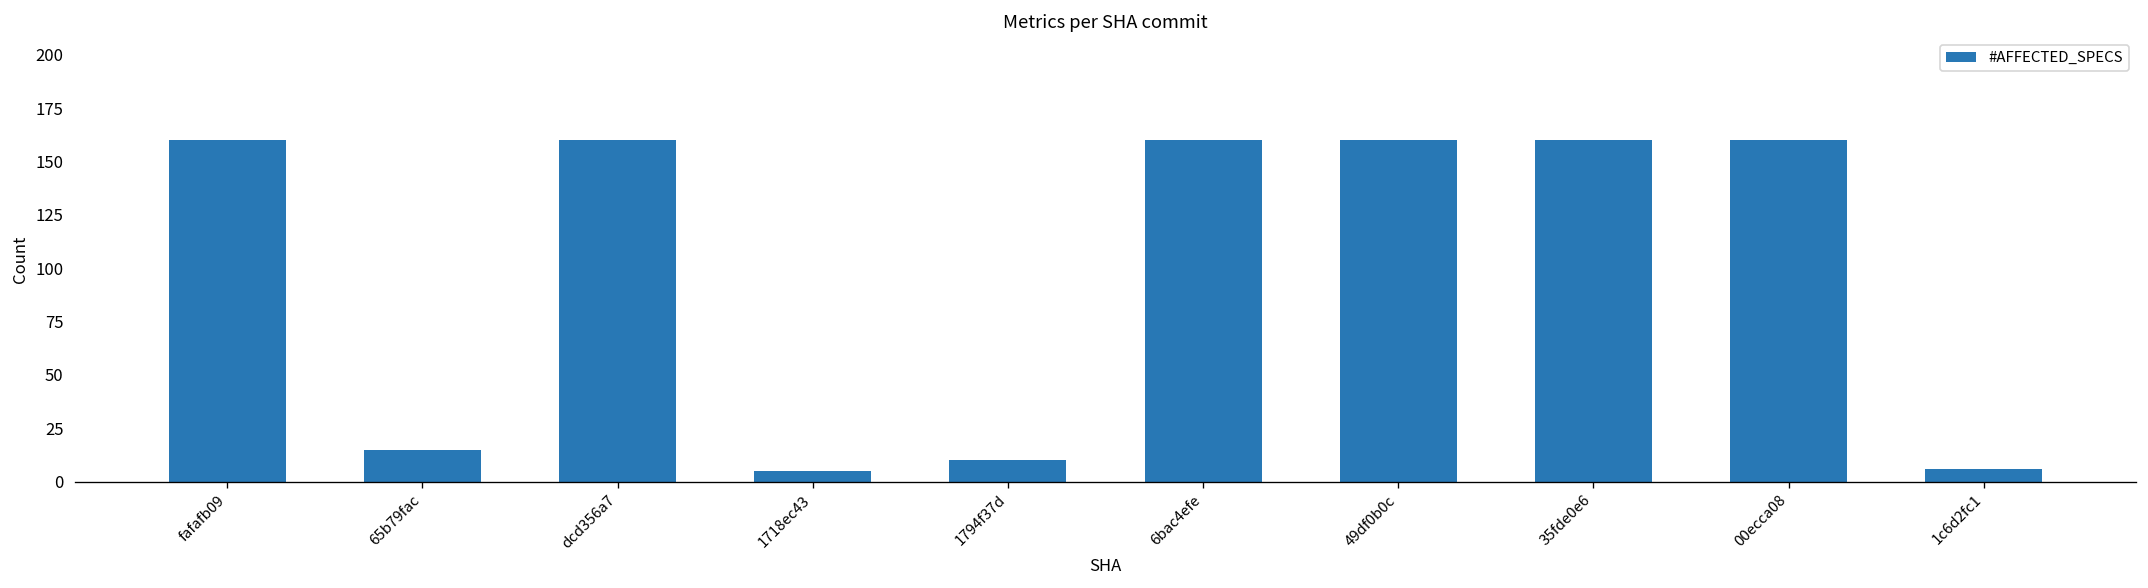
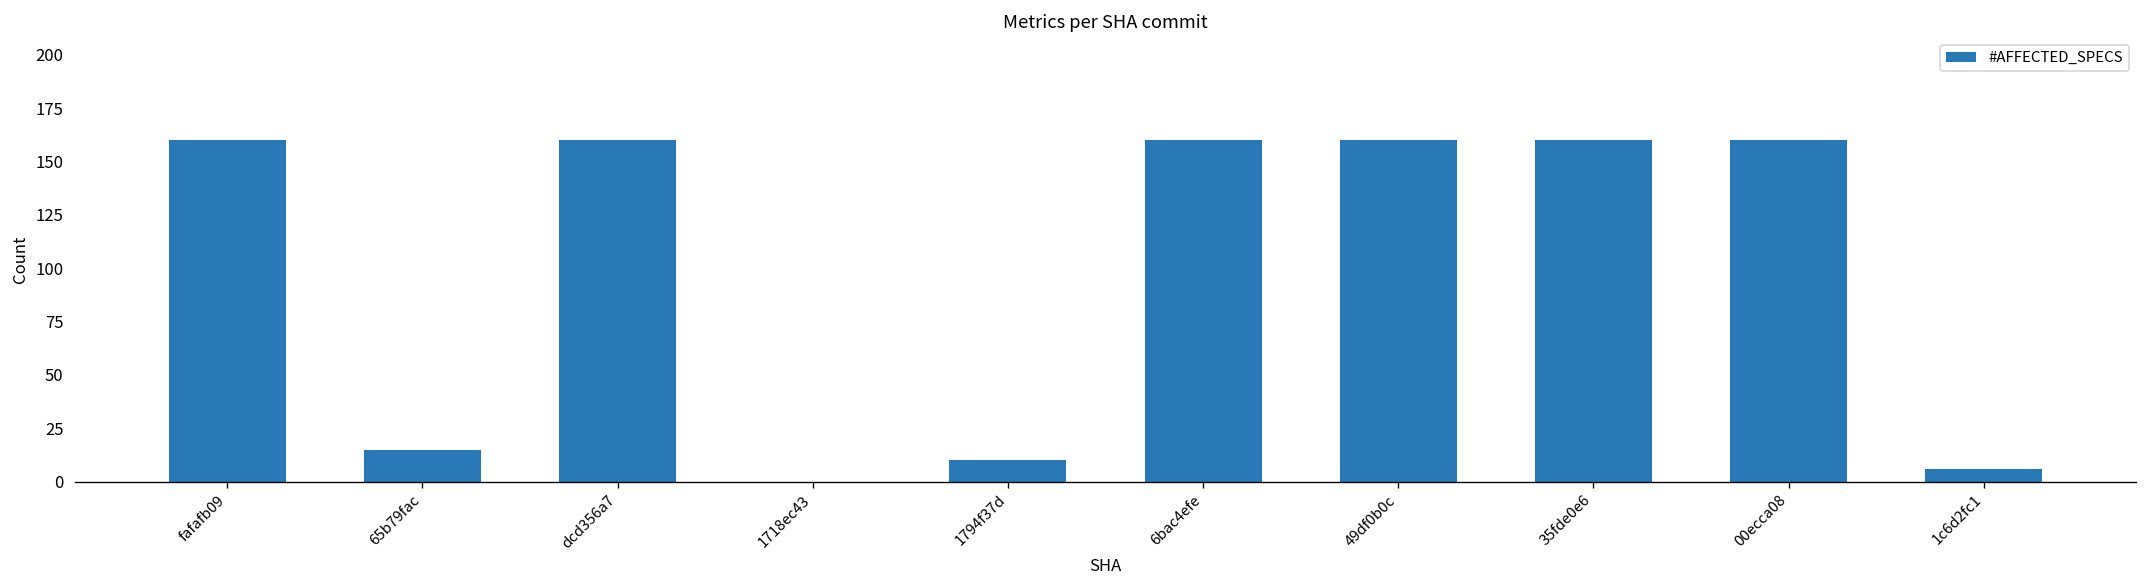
1718ec43: 5 -> 0
